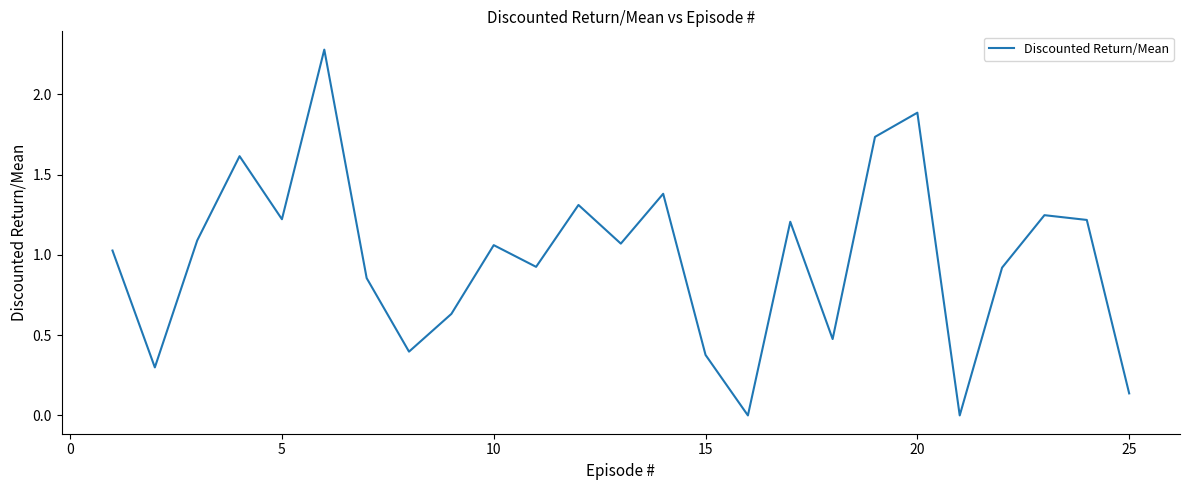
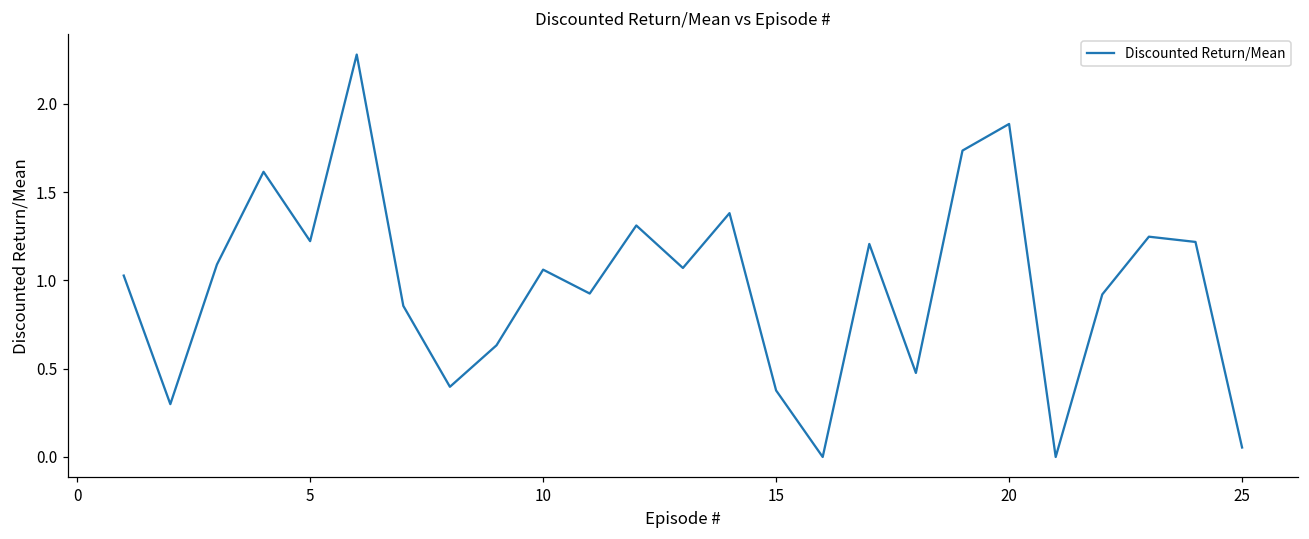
25: 0.14 -> 0.05
